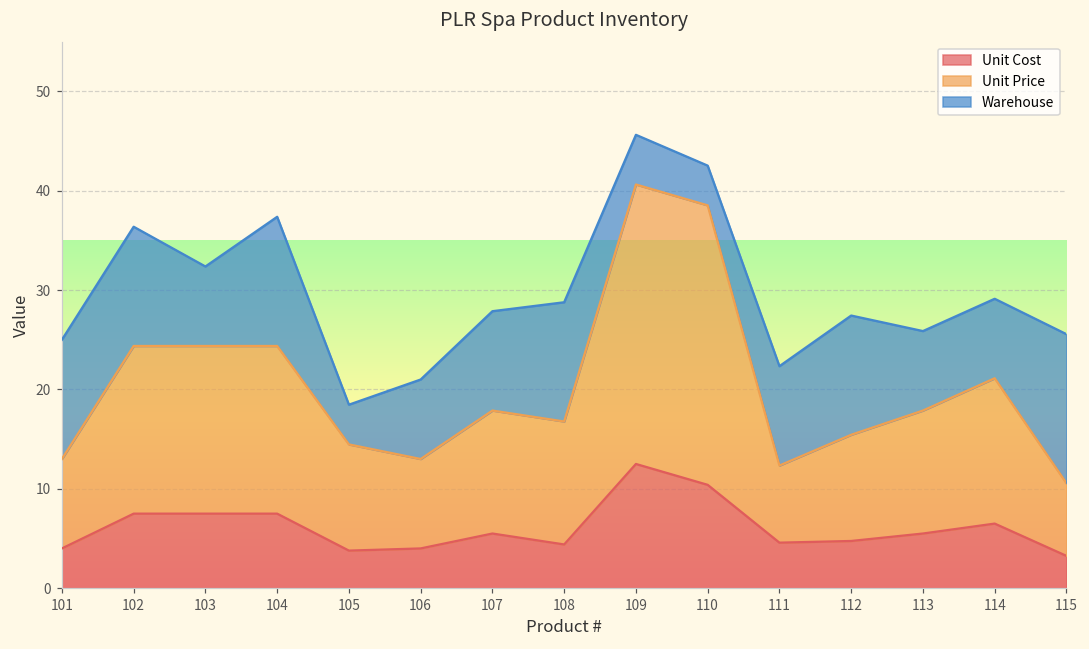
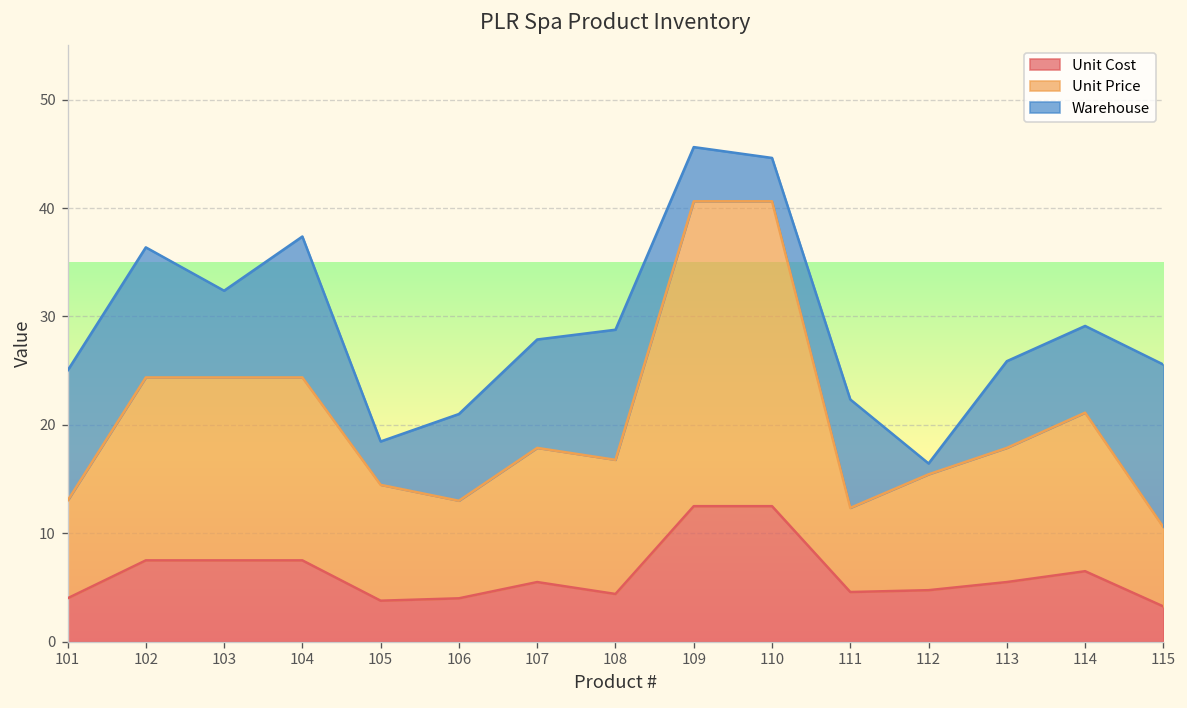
Unit Cost, 110: 10 -> 13
Warehouse, 112: 12 -> 1
